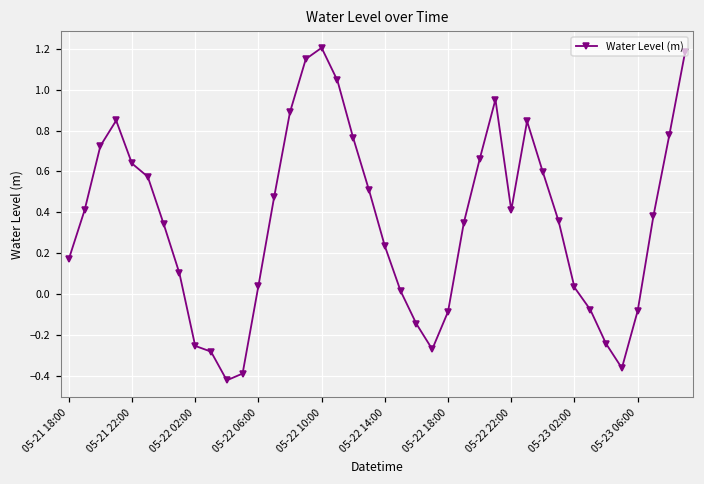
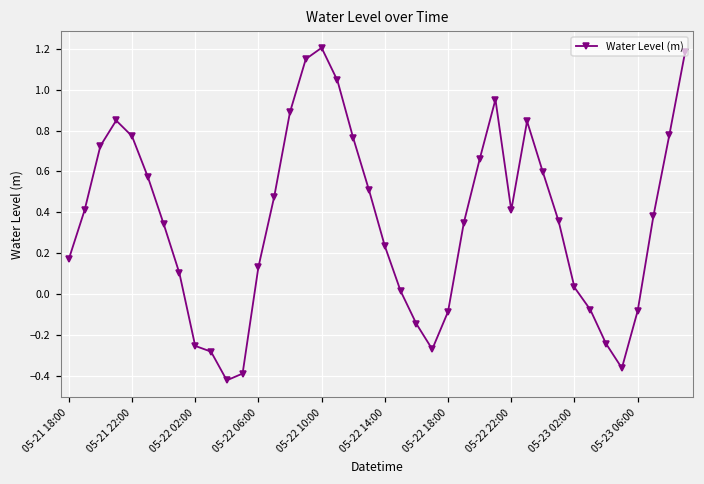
05-21 22:00: 0.64 -> 0.77
05-22 06:00: 0.04 -> 0.13
